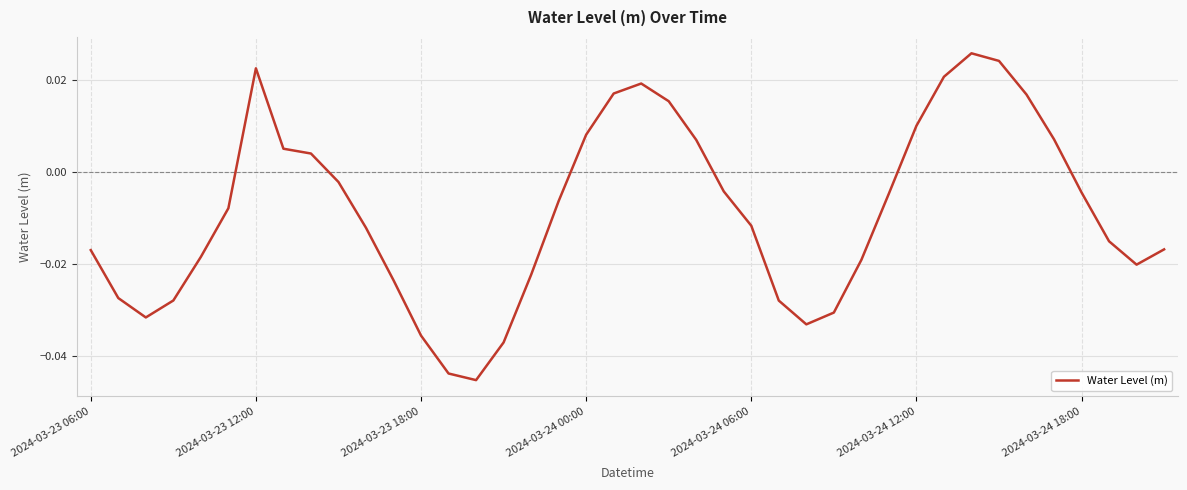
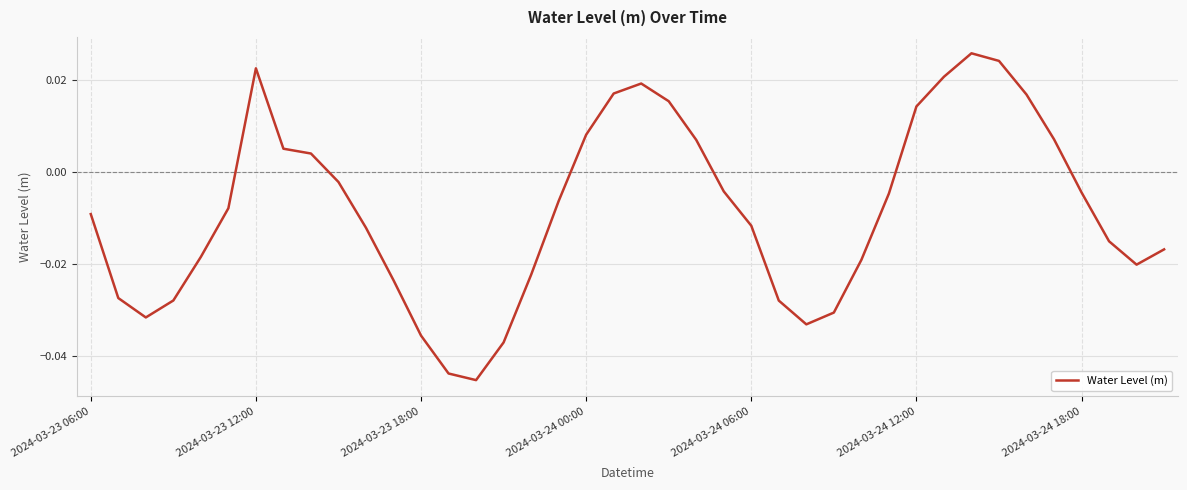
2024-03-23 06:00: -0.017 -> -0.009
2024-03-24 12:00: 0.010 -> 0.014
